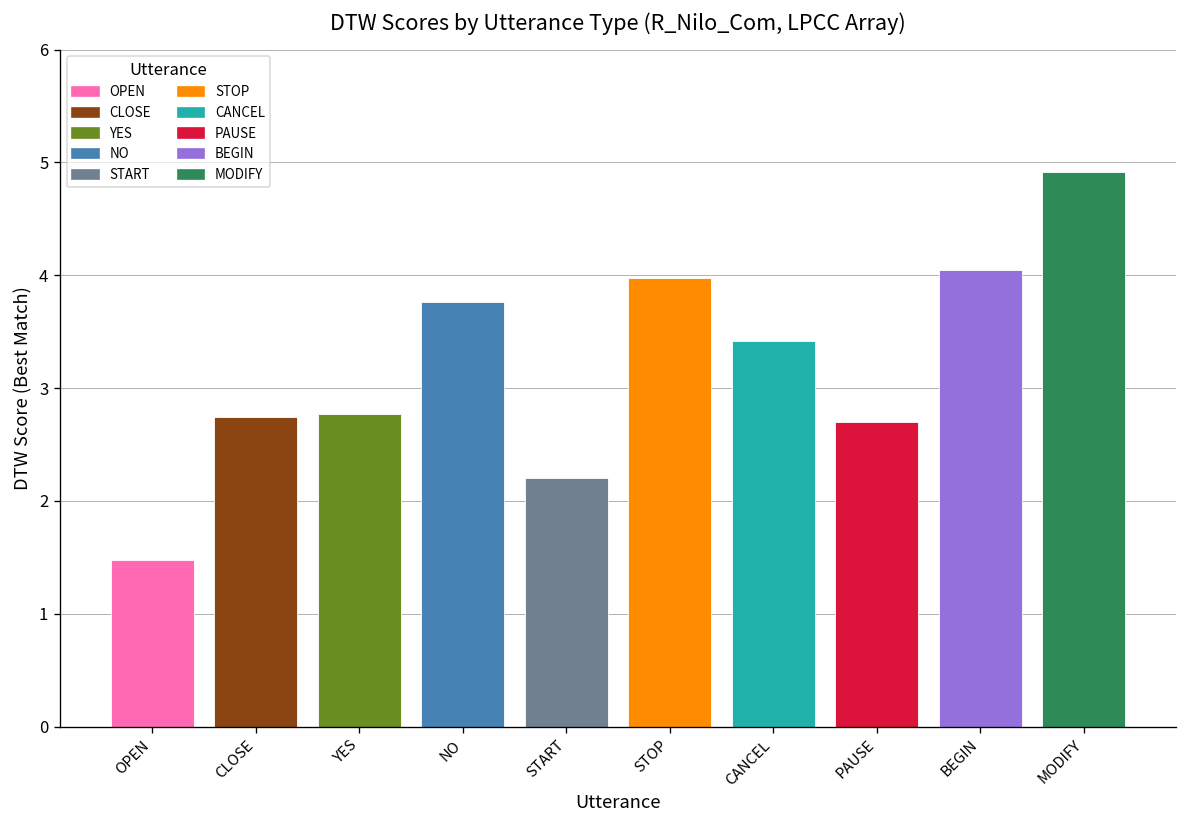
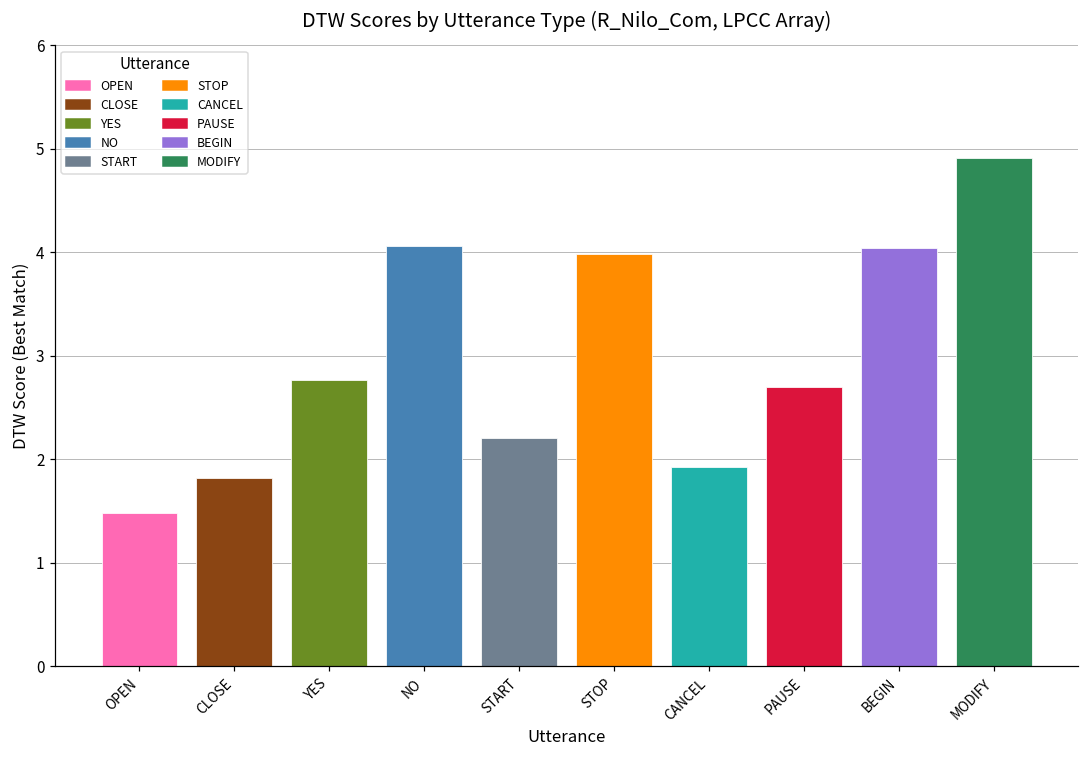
CLOSE: 2.7 -> 1.8
NO: 3.8 -> 4.1
CANCEL: 3.4 -> 1.9
